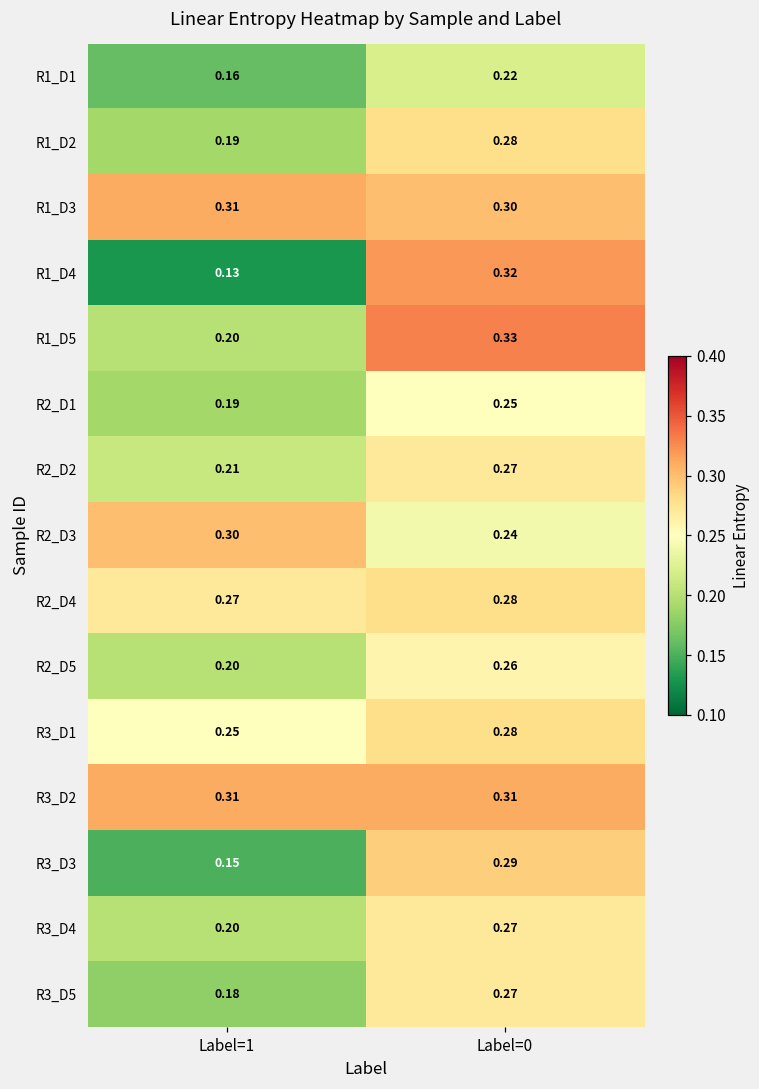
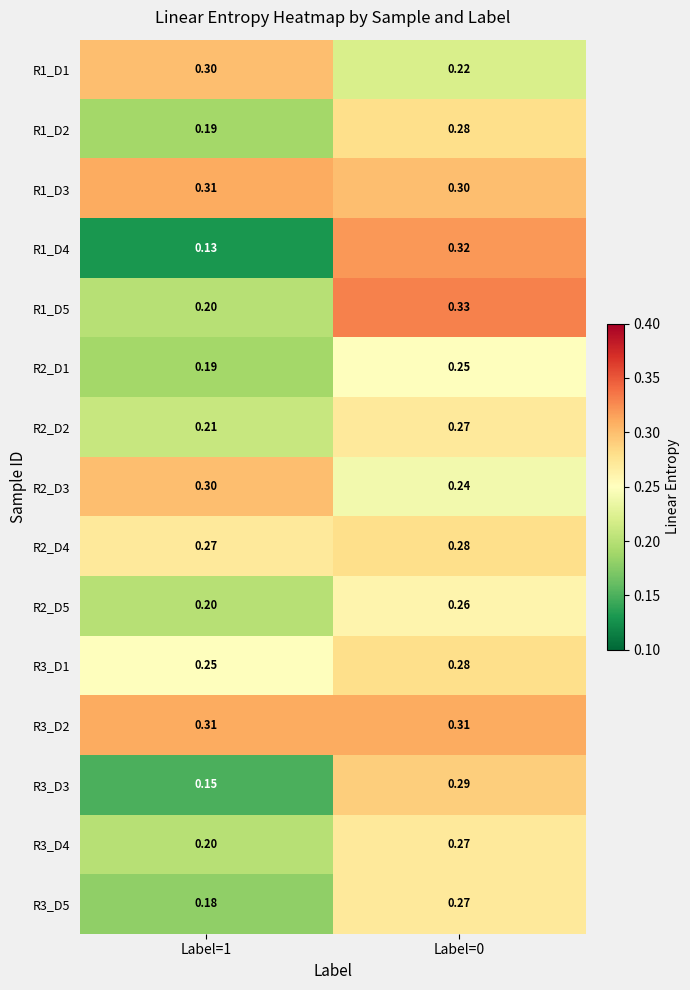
R1_D1, Label=1: 0.16 -> 0.30
